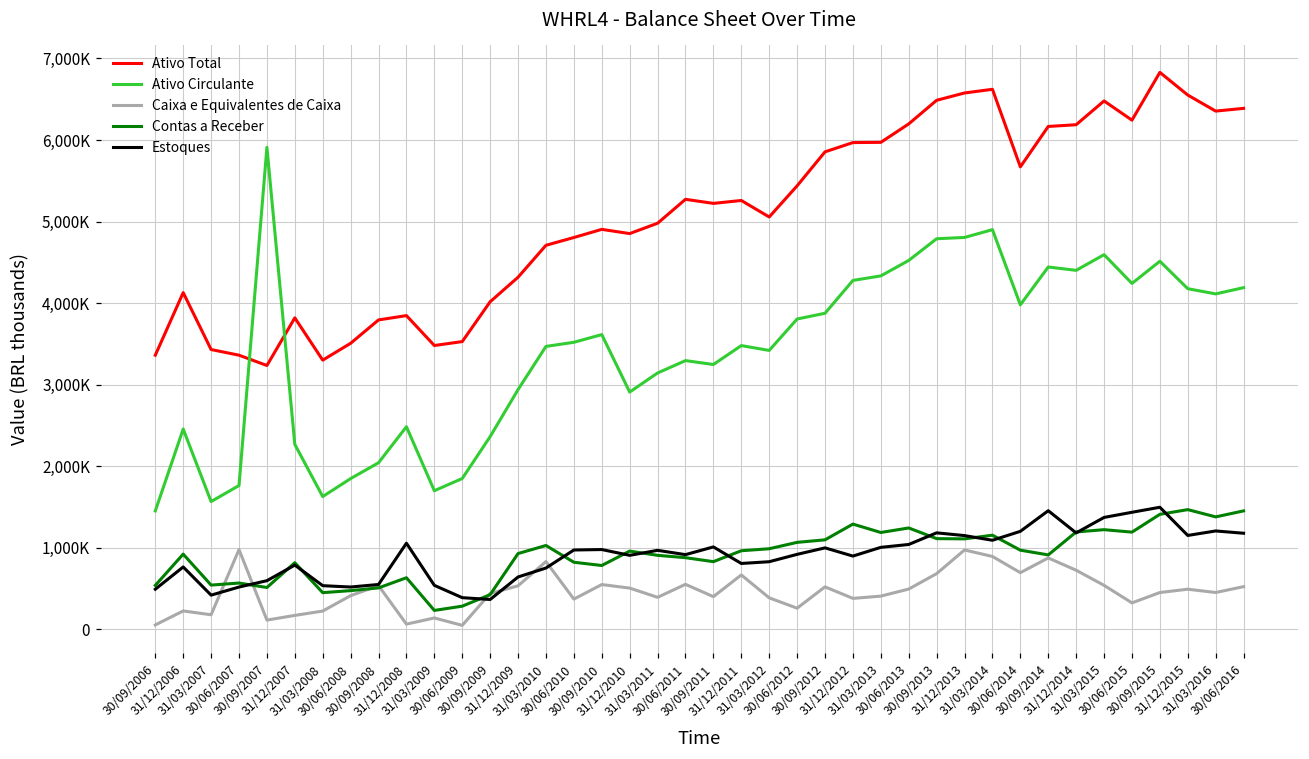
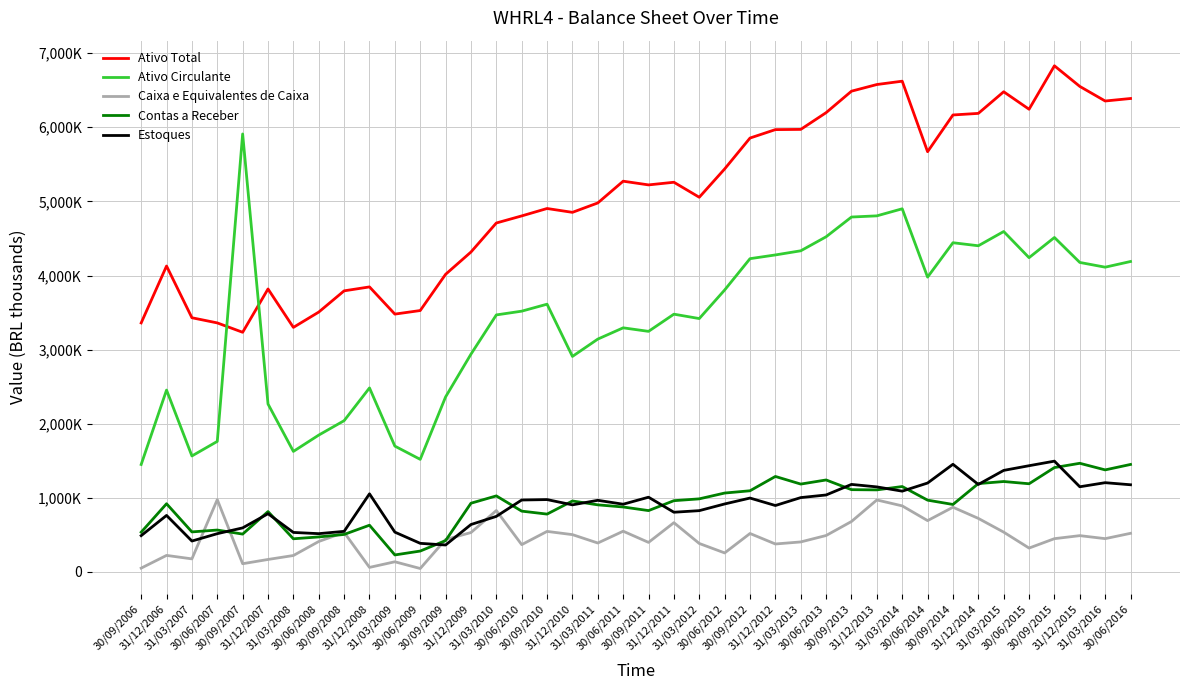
Ativo Circulante, 30/06/2009: 1,800,000 -> 1,500,000
Ativo Circulante, 30/09/2012: 3,900,000 -> 4,200,000
